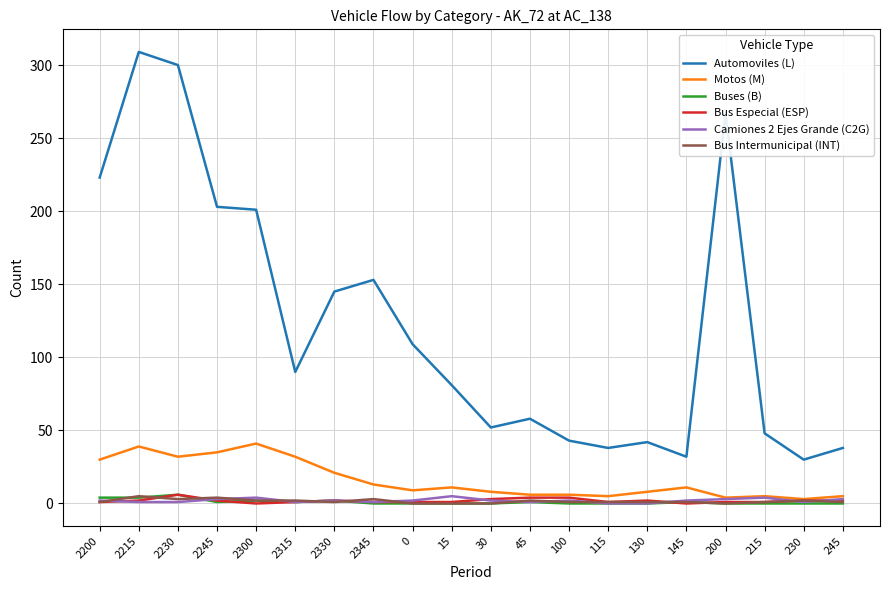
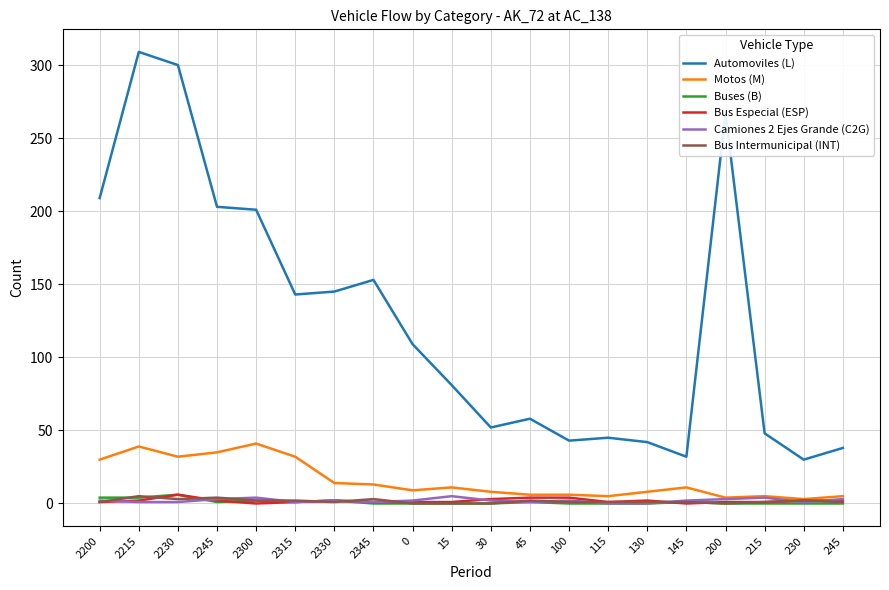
Automoviles (L), 2200: 223 -> 209
Automoviles (L), 2315: 90 -> 143
Motos (M), 2330: 21 -> 14
Automoviles (L), 115: 38 -> 45
